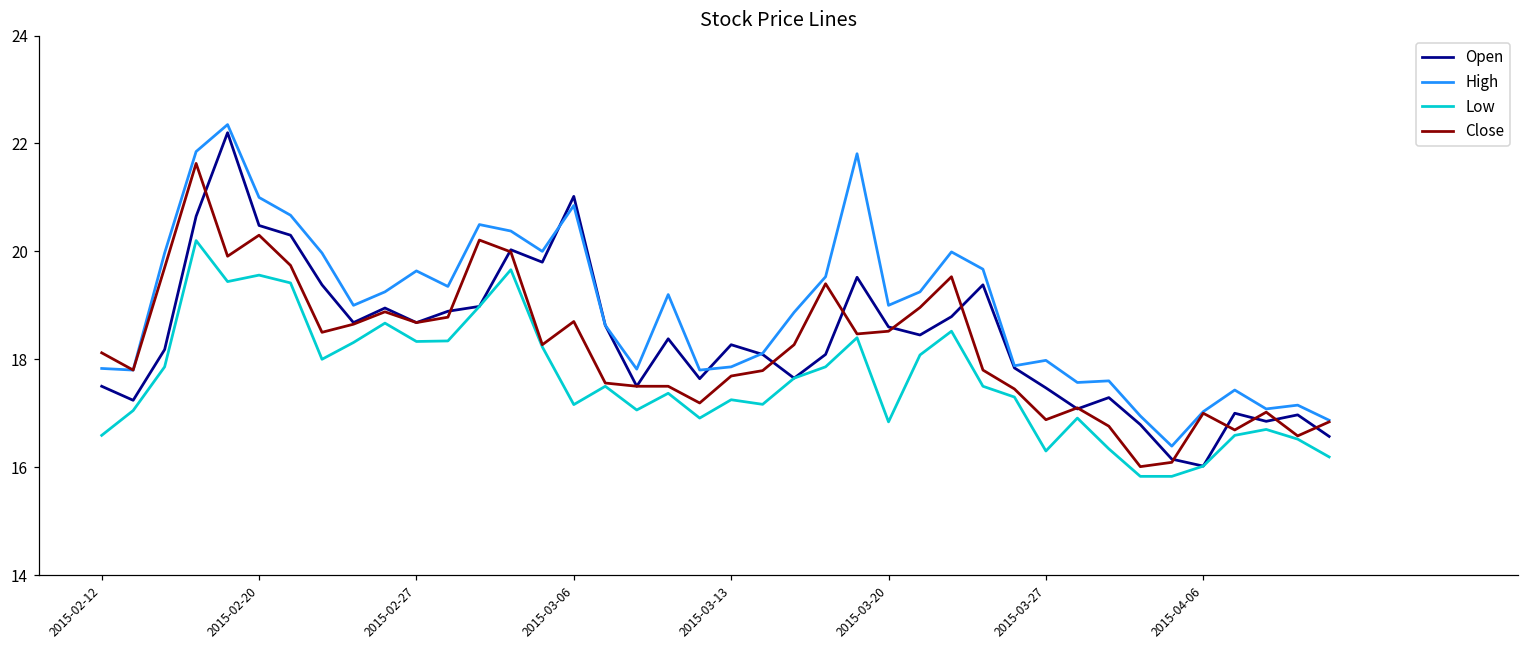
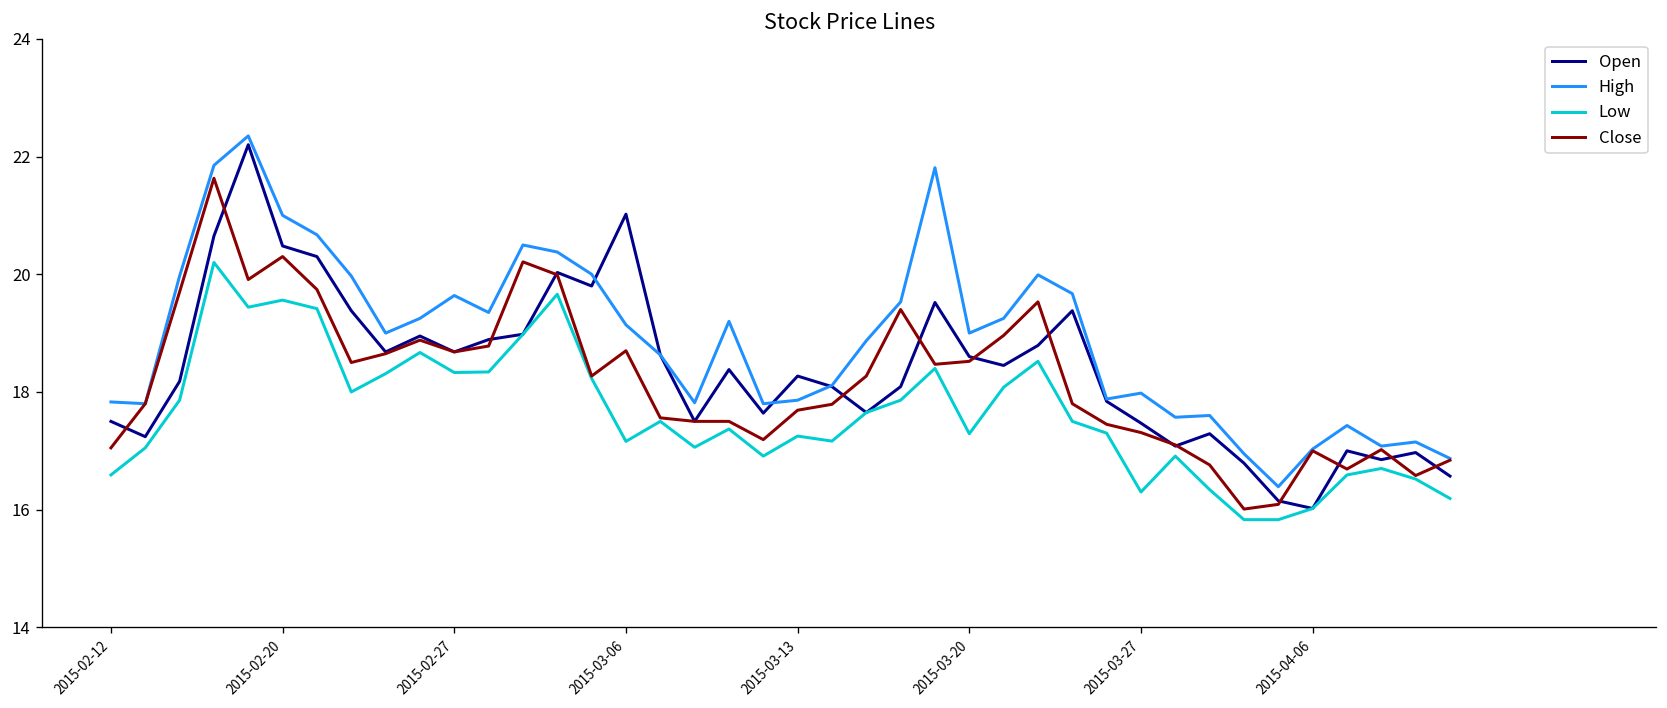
Close, 2015-02-12: 18.1 -> 17.1
High, 2015-03-06: 20.9 -> 19.1
Low, 2015-03-20: 16.8 -> 17.3
Close, 2015-03-27: 16.9 -> 17.3
